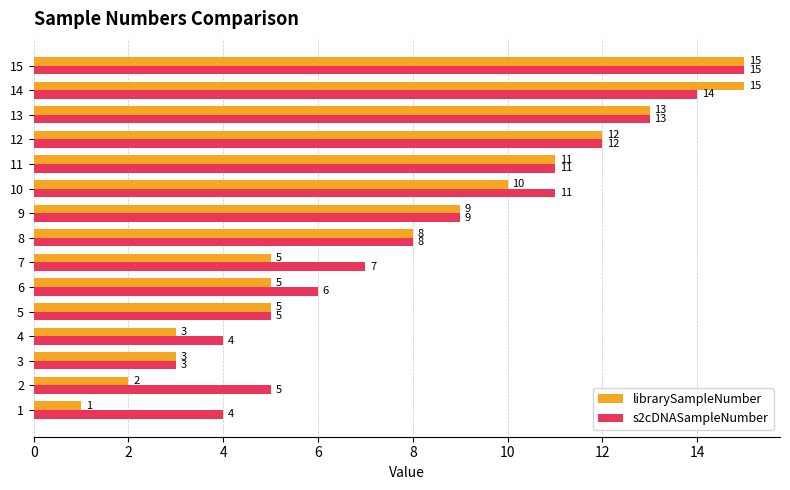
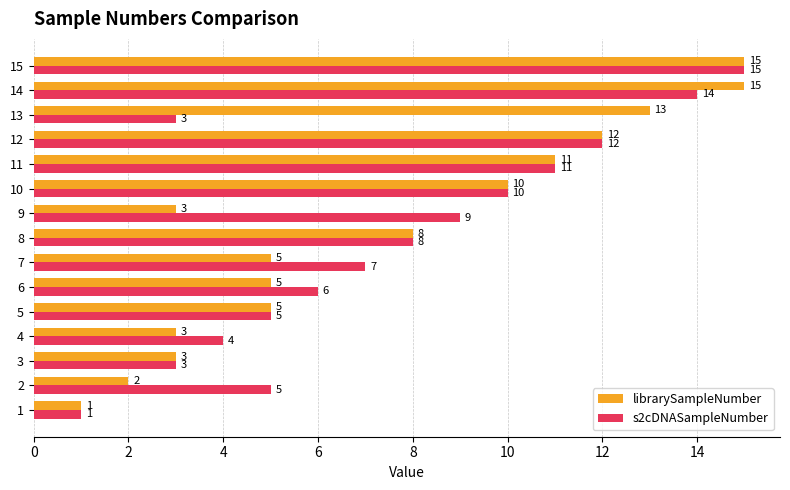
s2cDNASampleNumber, 13: 13 -> 3
s2cDNASampleNumber, 10: 11 -> 10
librarySampleNumber, 9: 9 -> 3
s2cDNASampleNumber, 1: 4 -> 1
